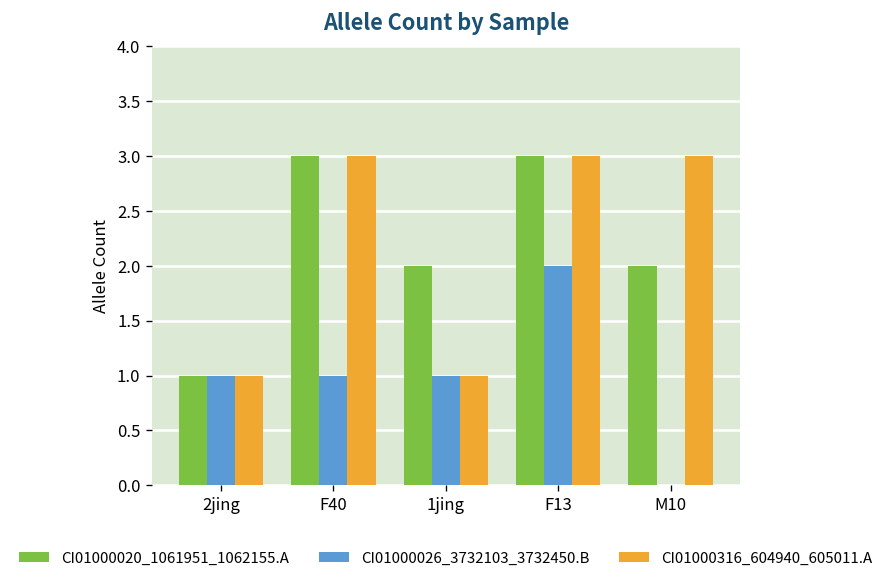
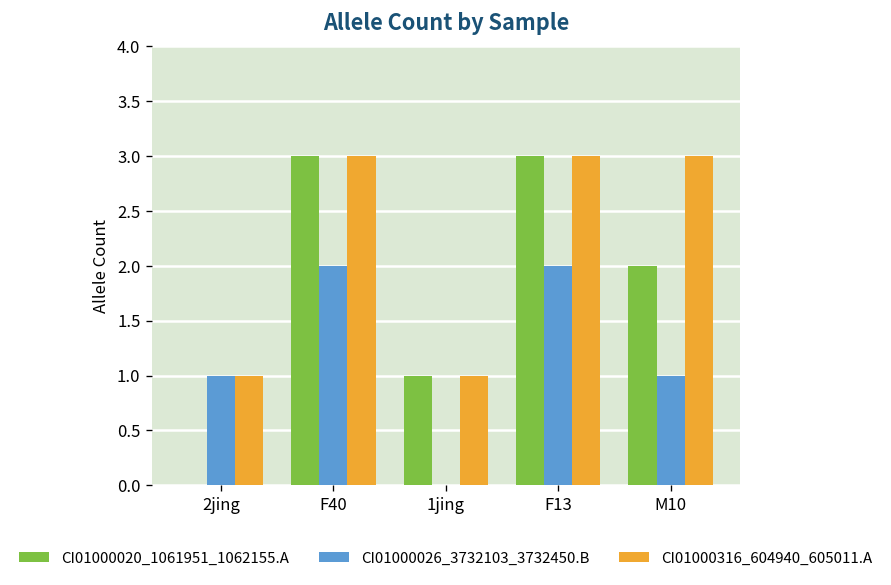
CI01000020_1061951_1062155.A, 2jing: 1 -> 0
CI01000026_3732103_3732450.B, F40: 1 -> 2
CI01000020_1061951_1062155.A, 1jing: 2 -> 1
CI01000026_3732103_3732450.B, 1jing: 1 -> 0
CI01000026_3732103_3732450.B, M10: 0 -> 1
